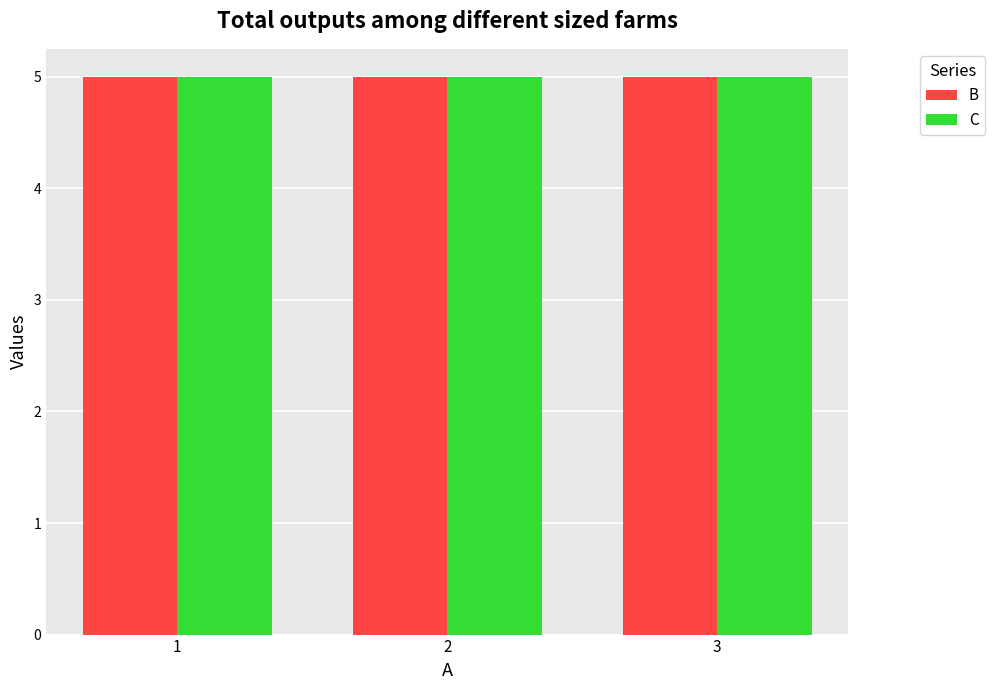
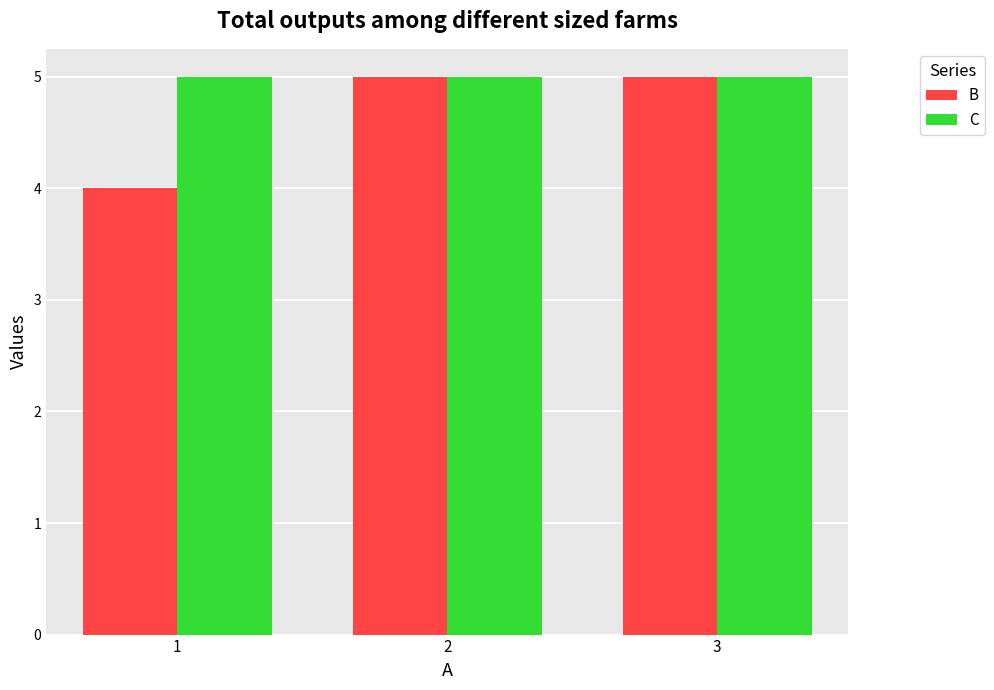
B, 1: 5 -> 4
